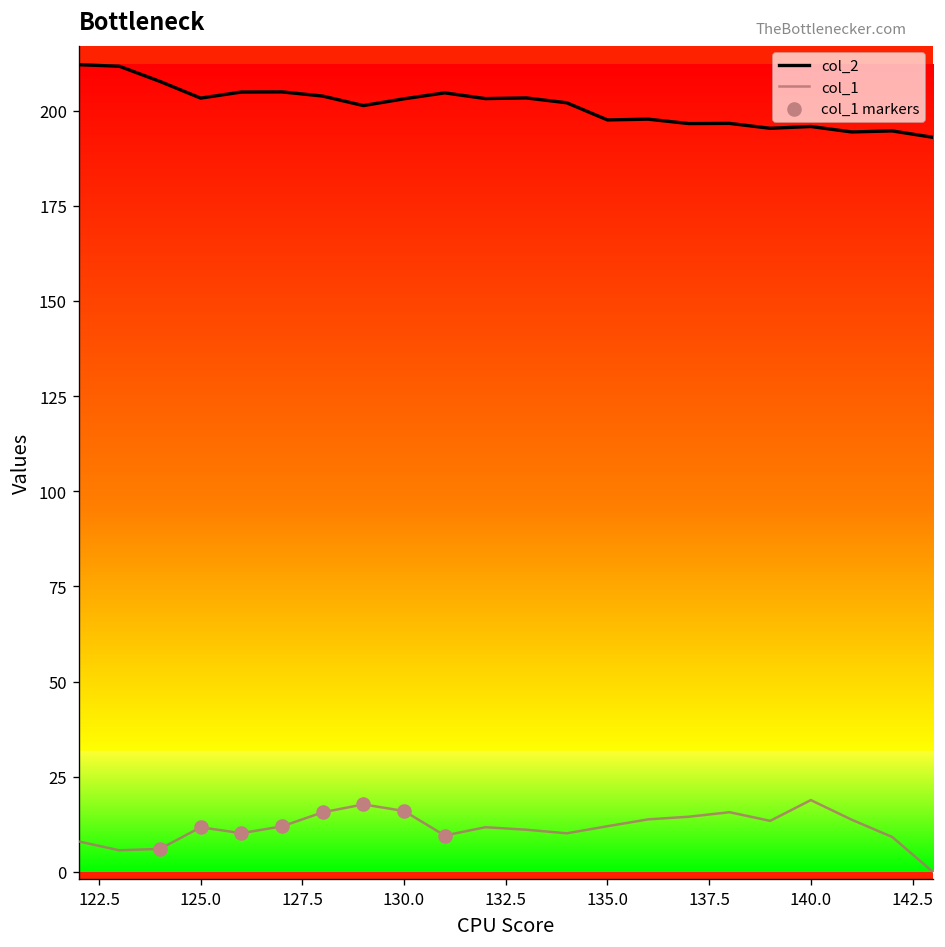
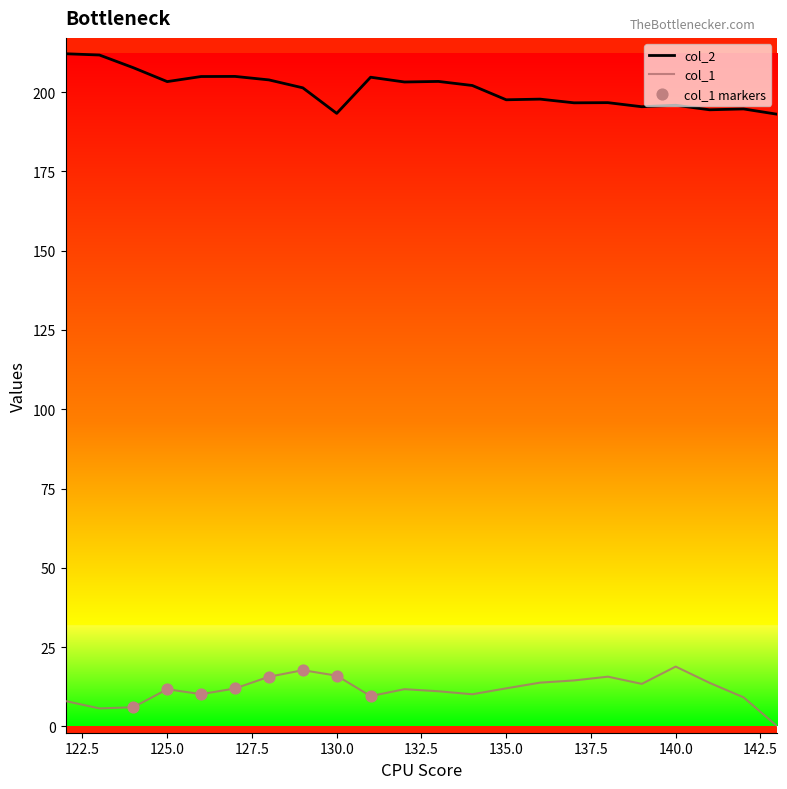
col_2, 130.0: 203 -> 193
